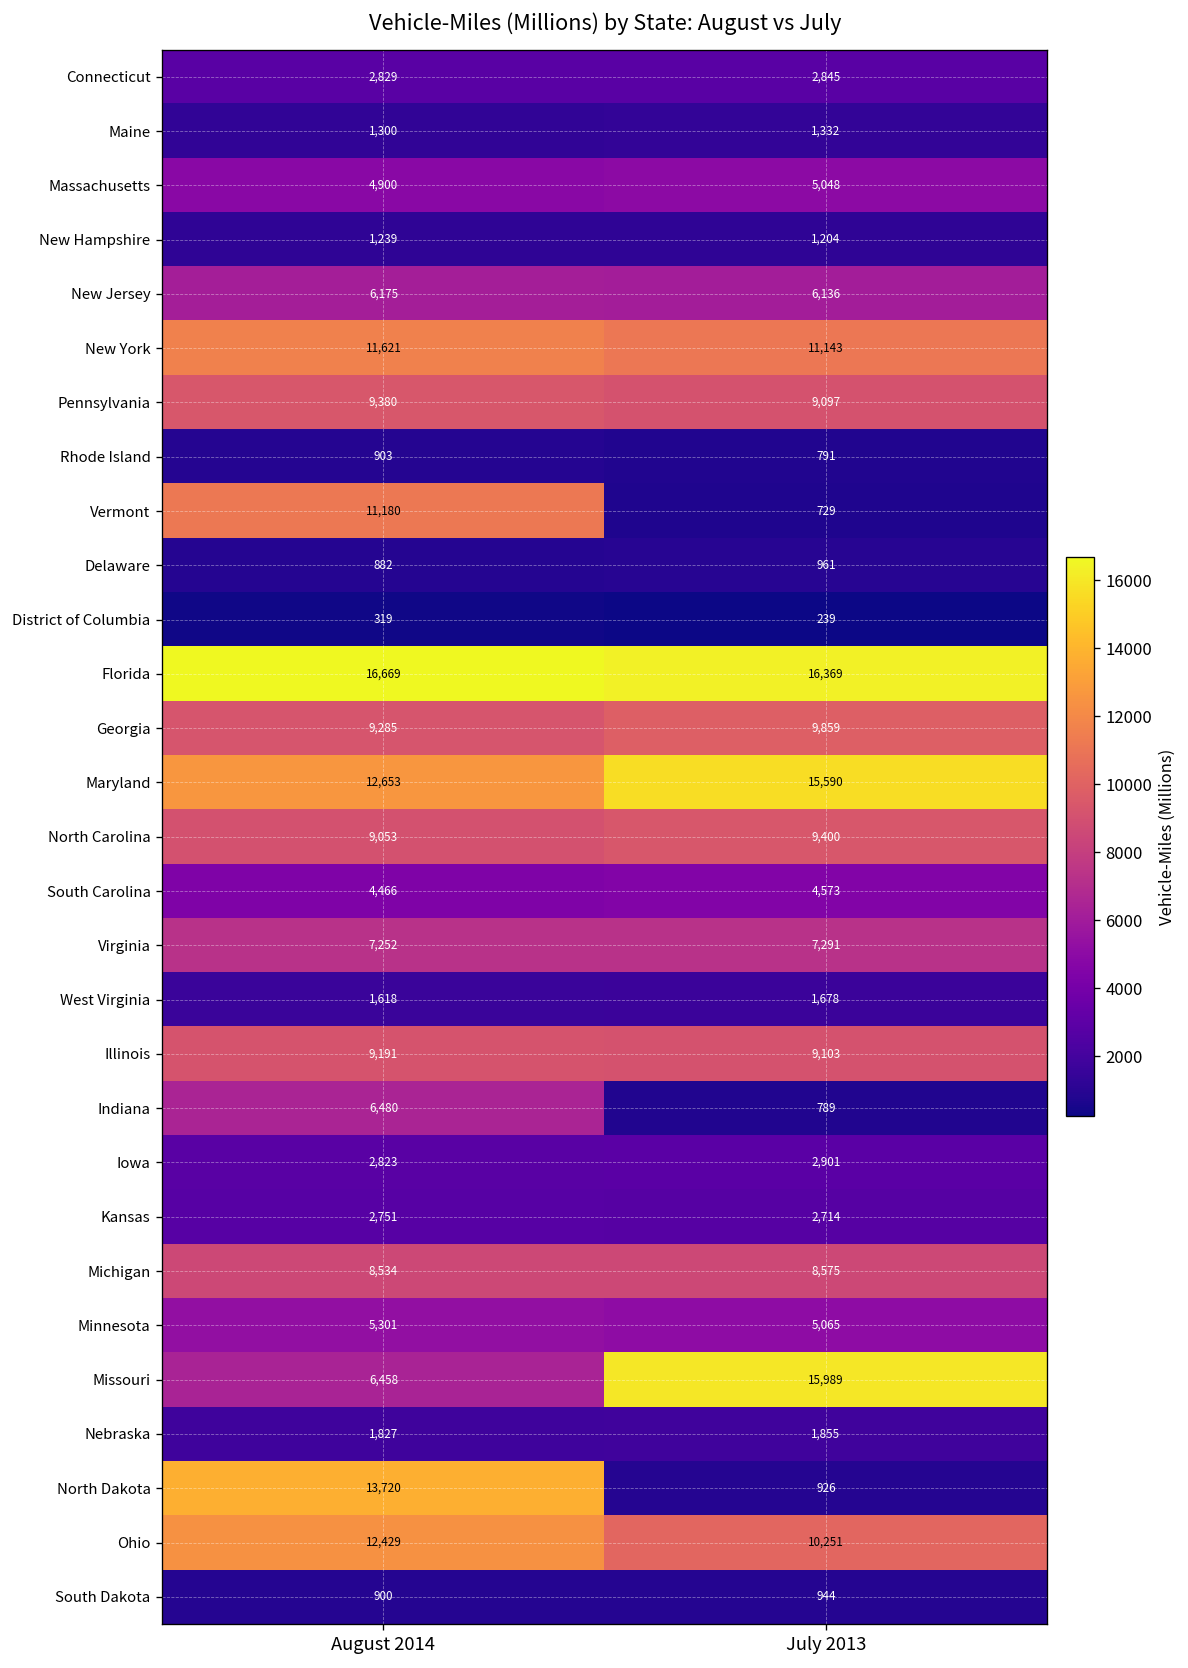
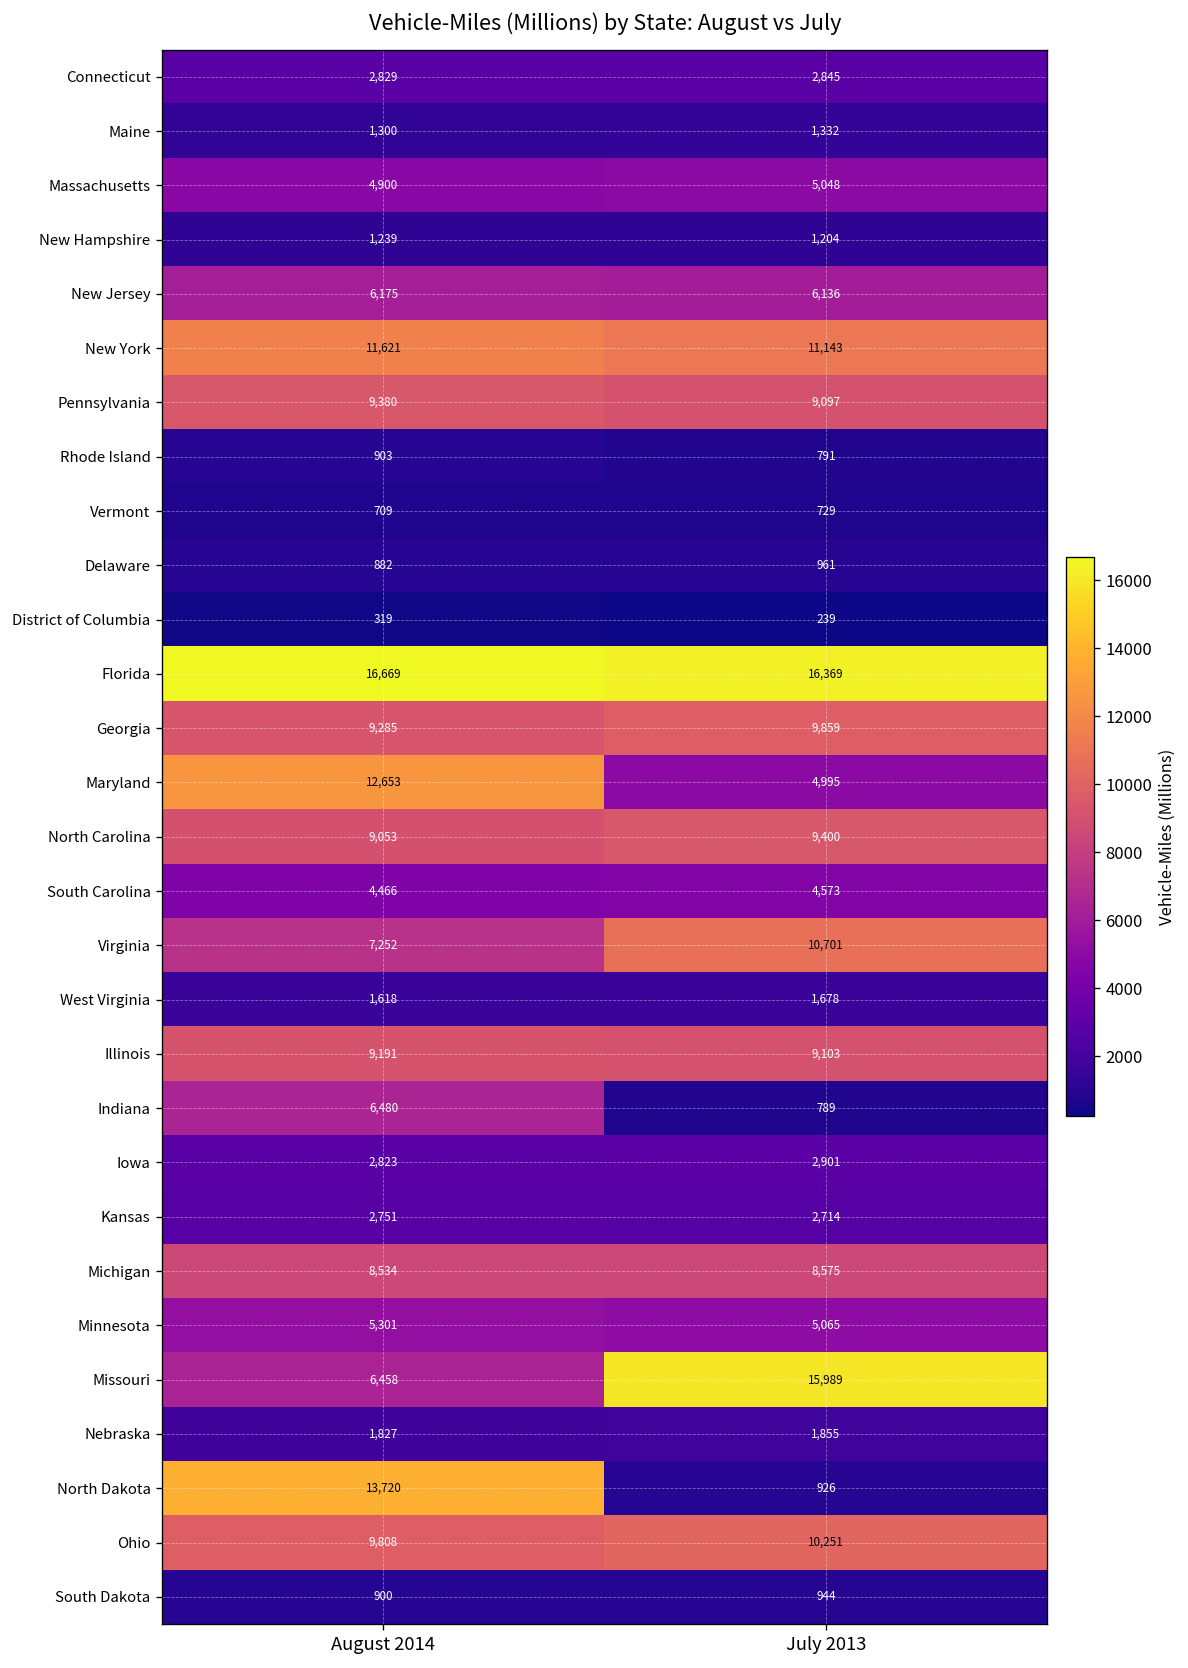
Vermont, August 2014: 11,180 -> 709
Maryland, July 2013: 15,590 -> 4,995
Virginia, July 2013: 7,291 -> 10,701
Ohio, August 2014: 12,429 -> 9,808
